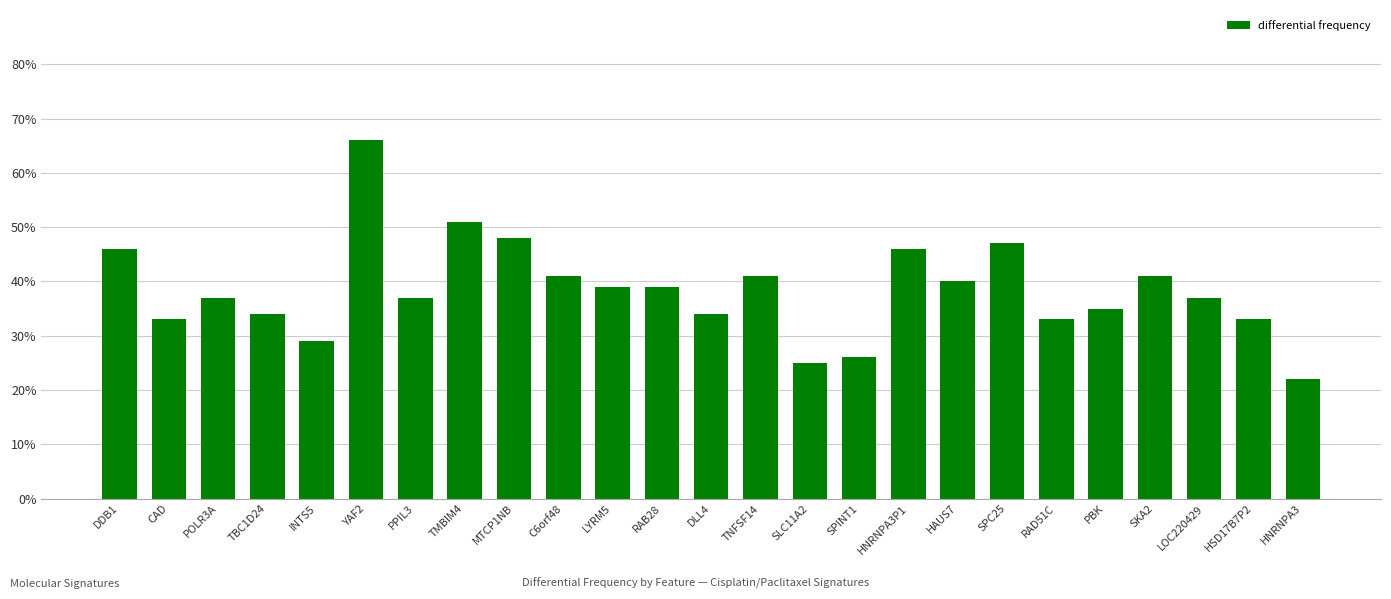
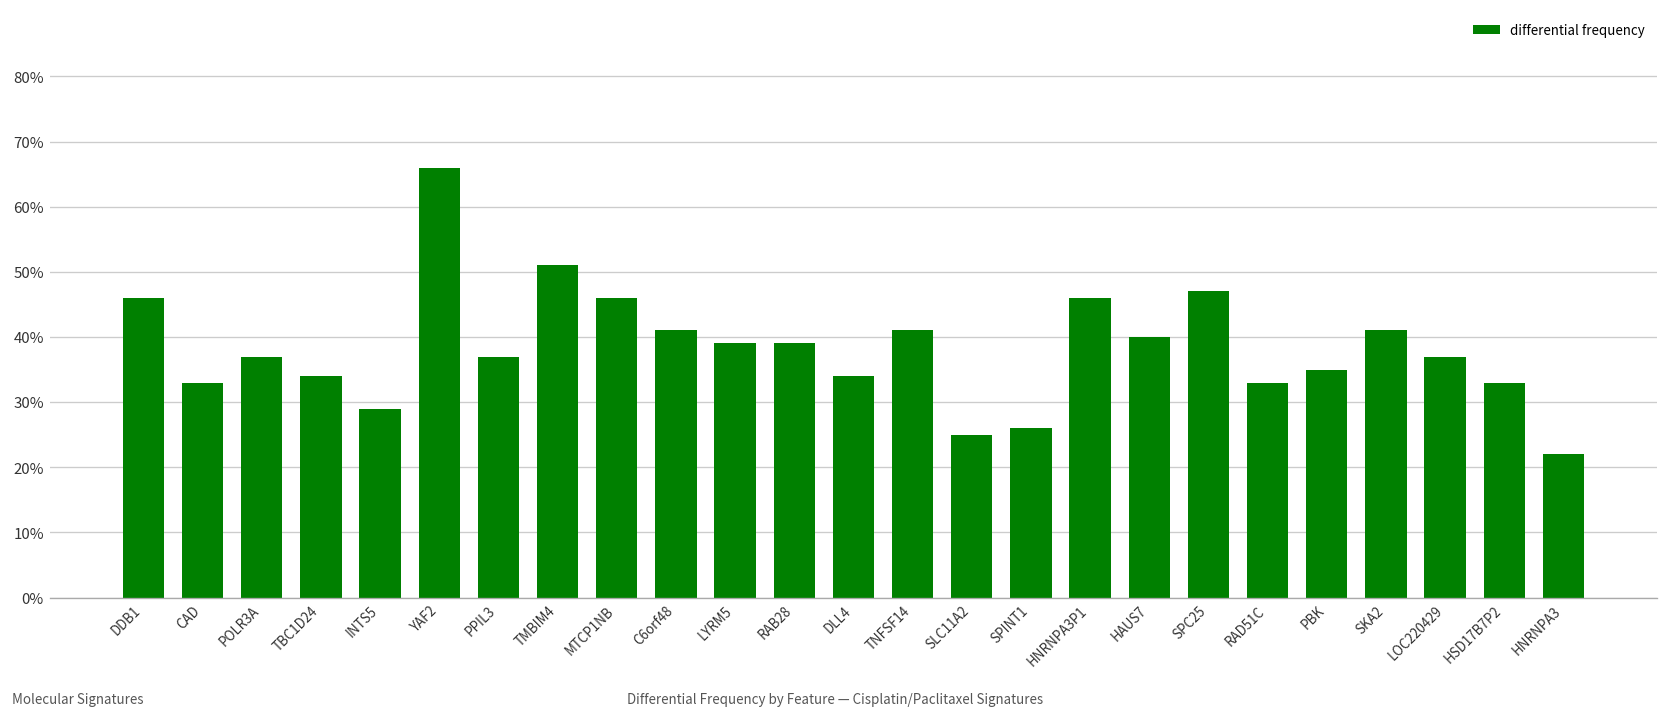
MTCP1NB: 48% -> 46%
